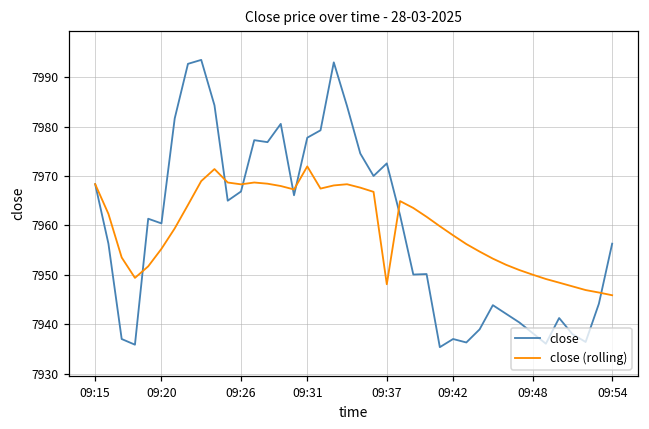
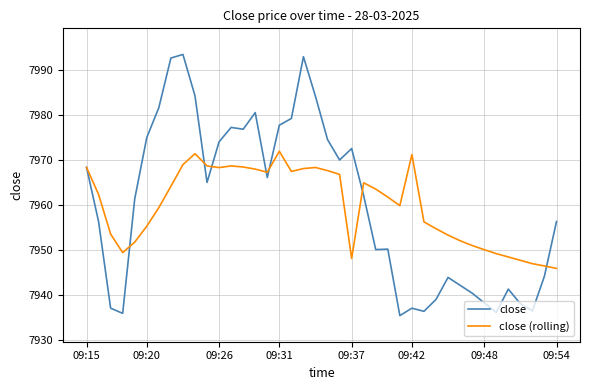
close, 09:20: 7960 -> 7975
close, 09:26: 7967 -> 7974
close (rolling), 09:42: 7958 -> 7971
